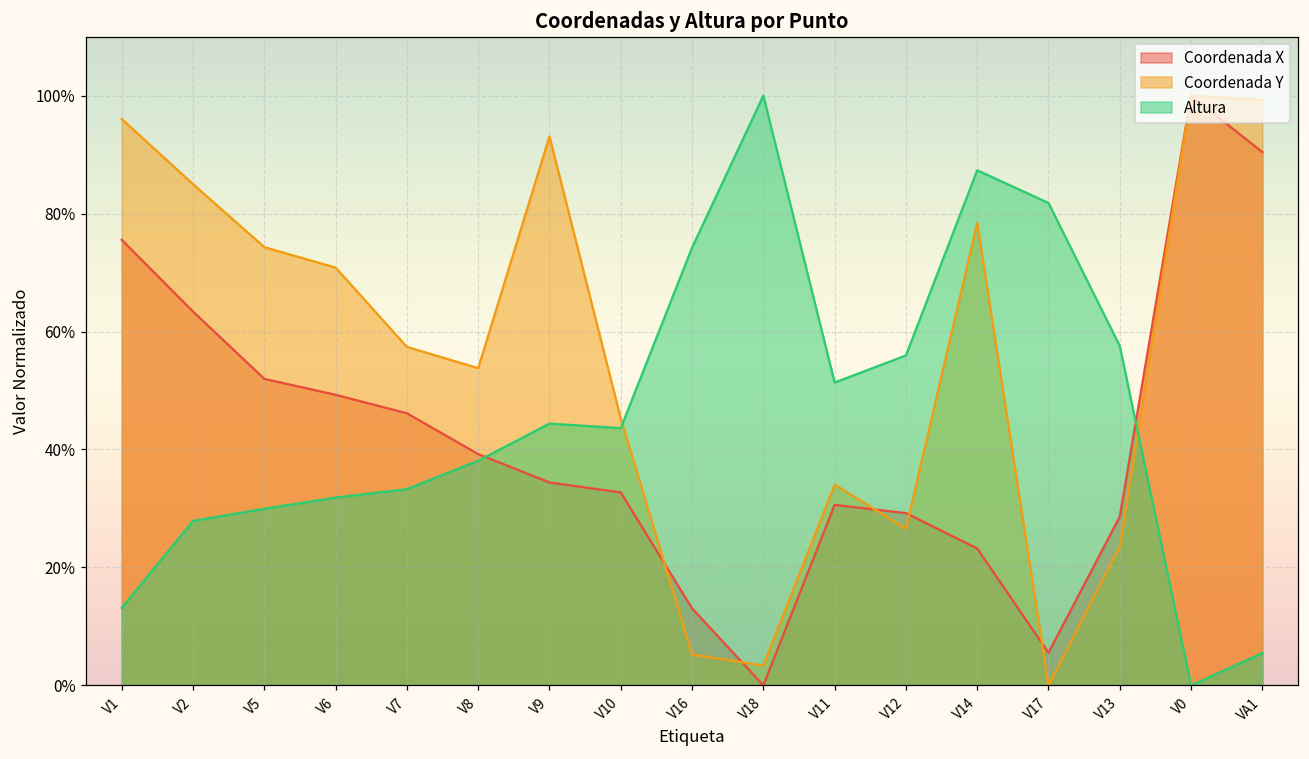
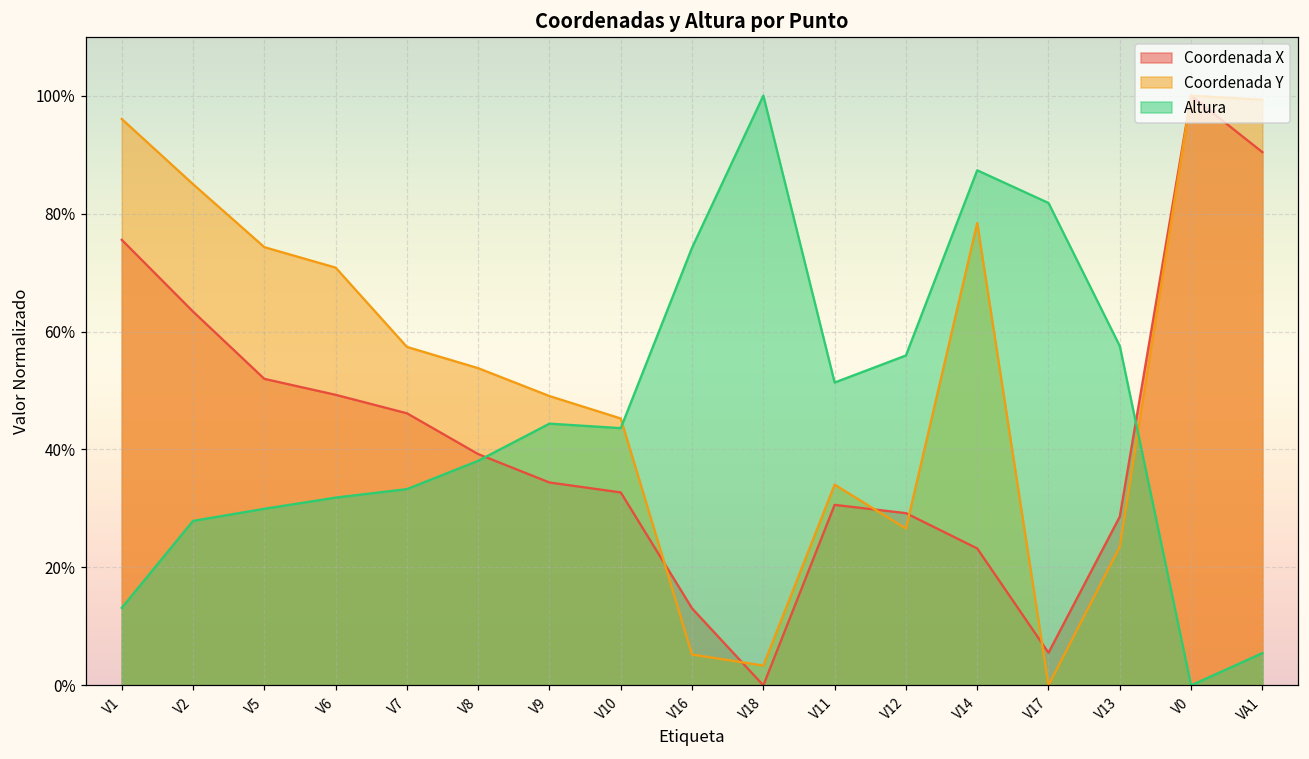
Coordenada Y, V9: 93% -> 49%
